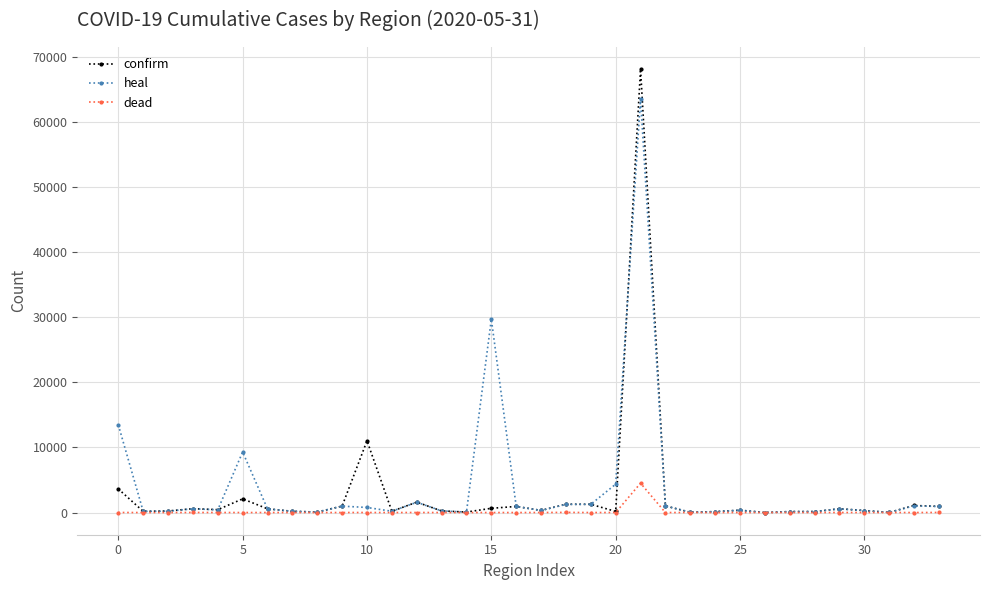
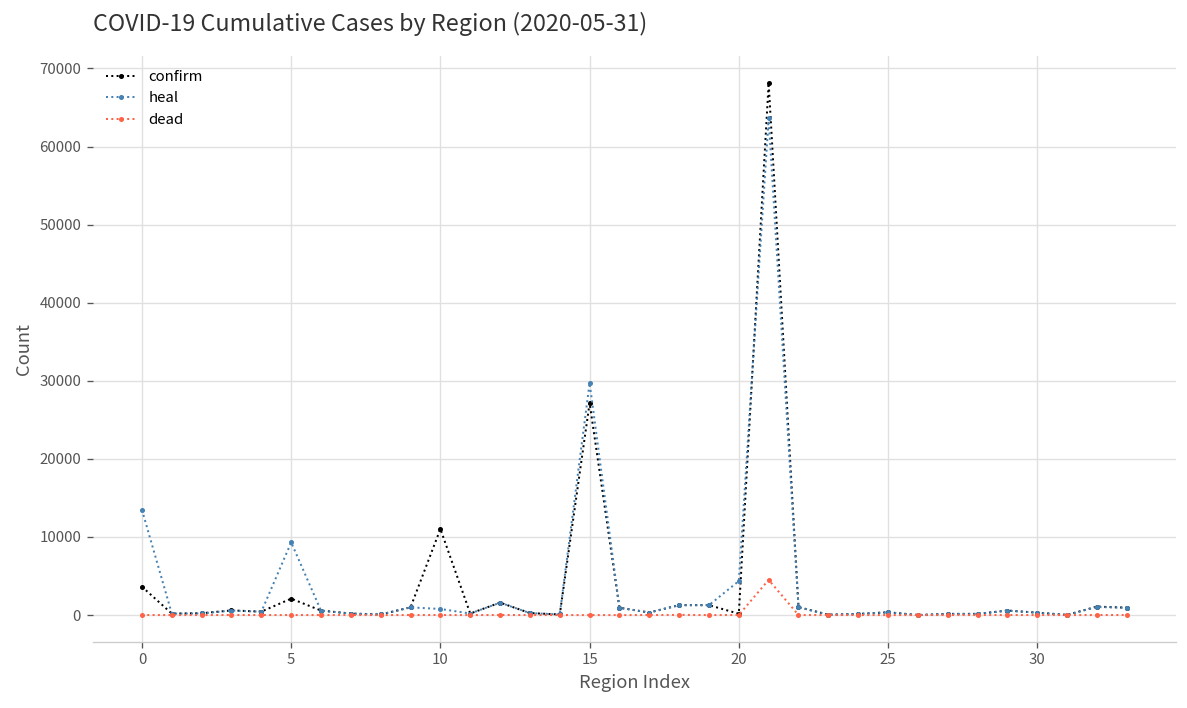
confirm, 15: 1000 -> 27000
